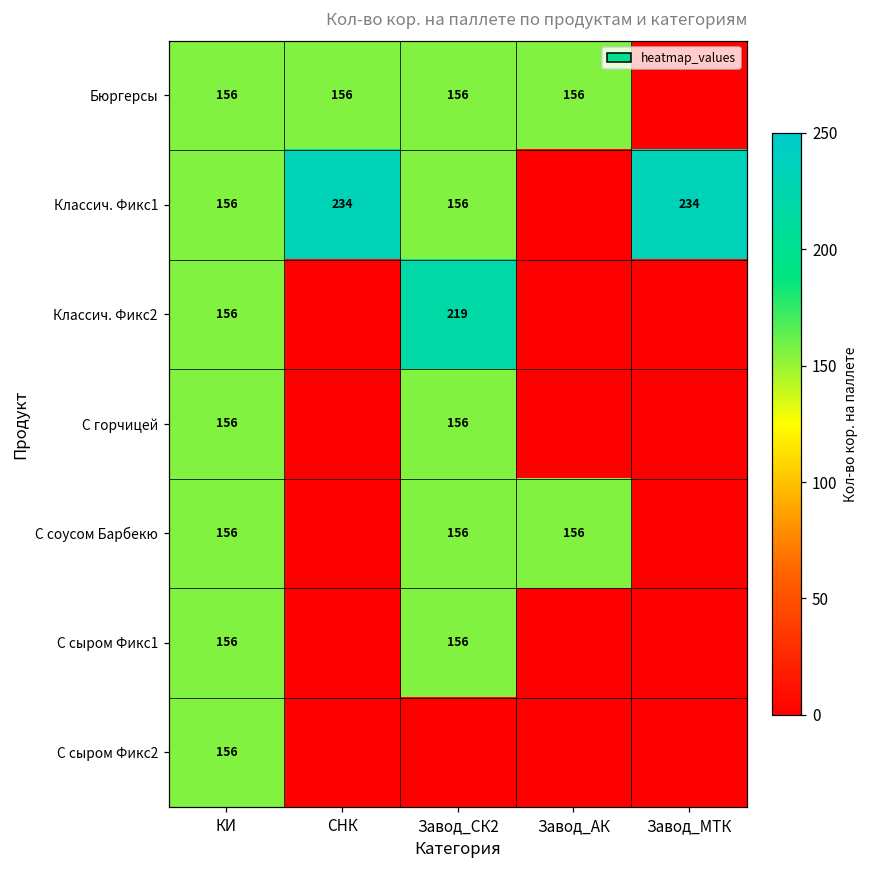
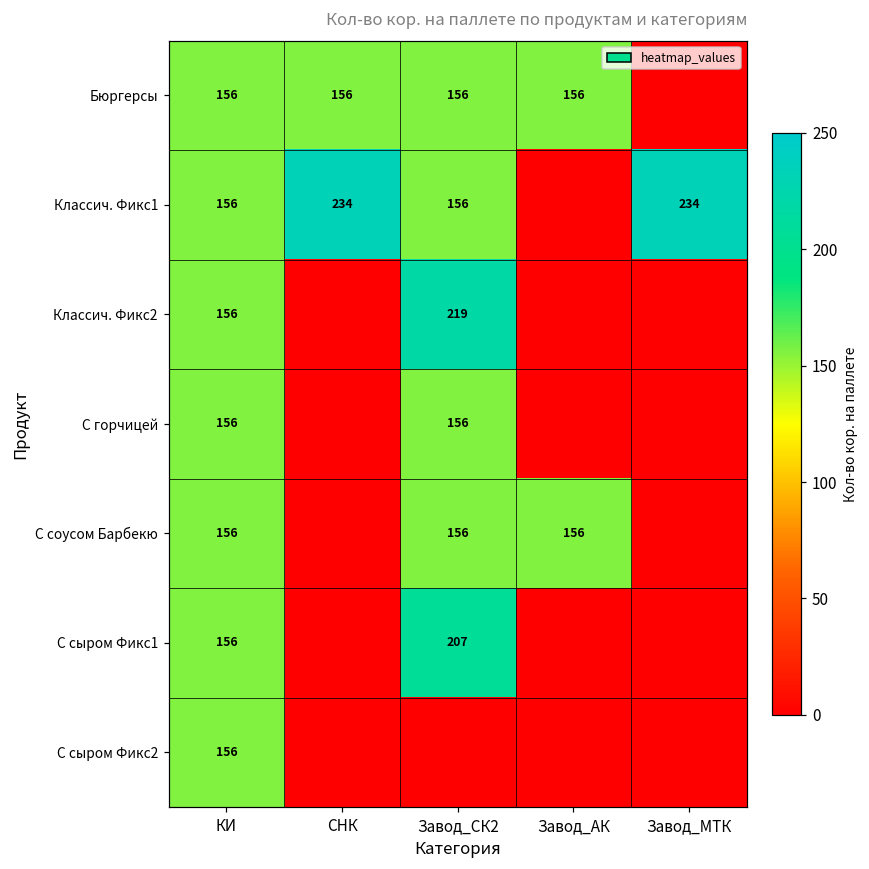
С сыром Фикс1, Завод_СК2: 156 -> 207
